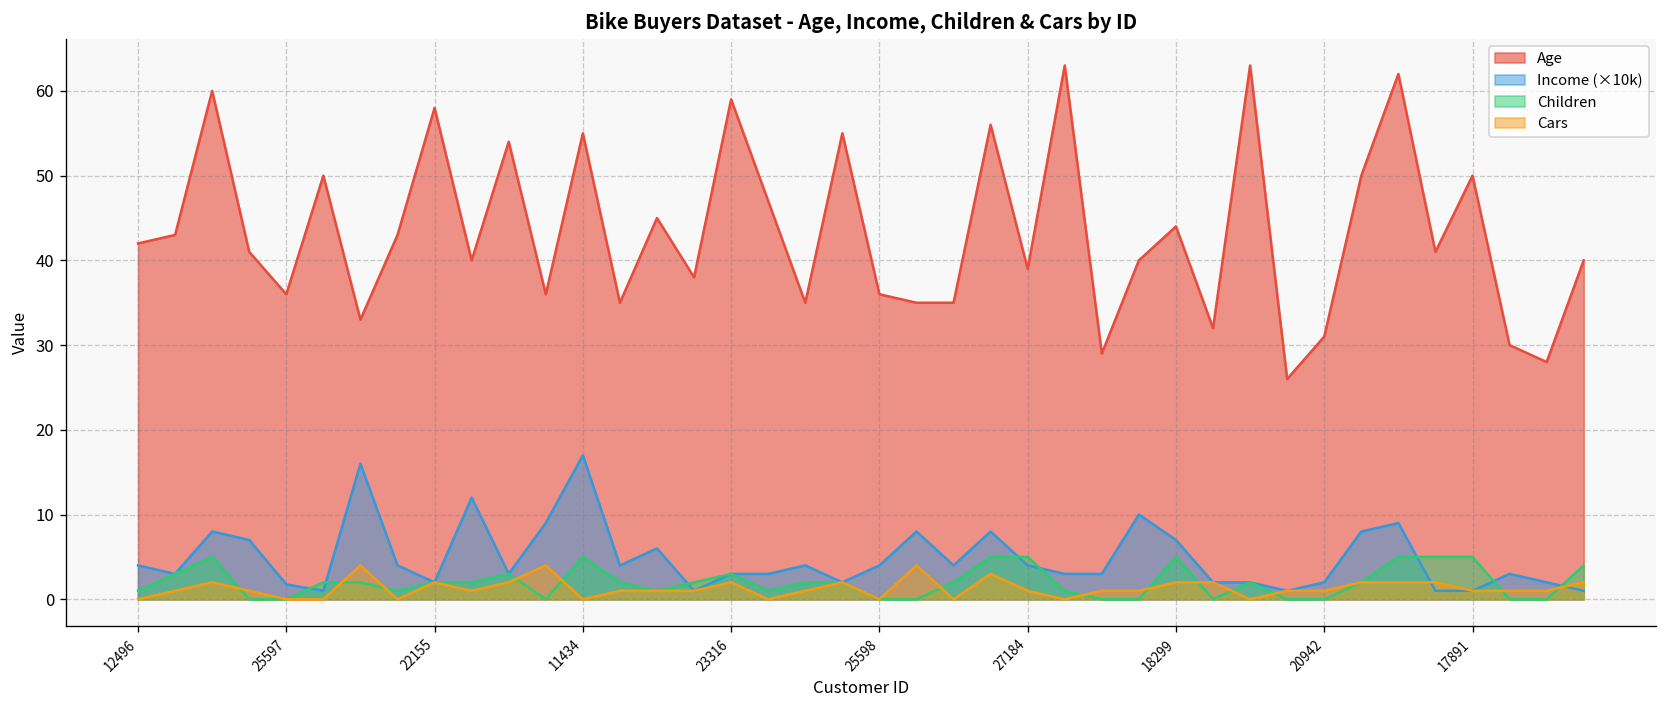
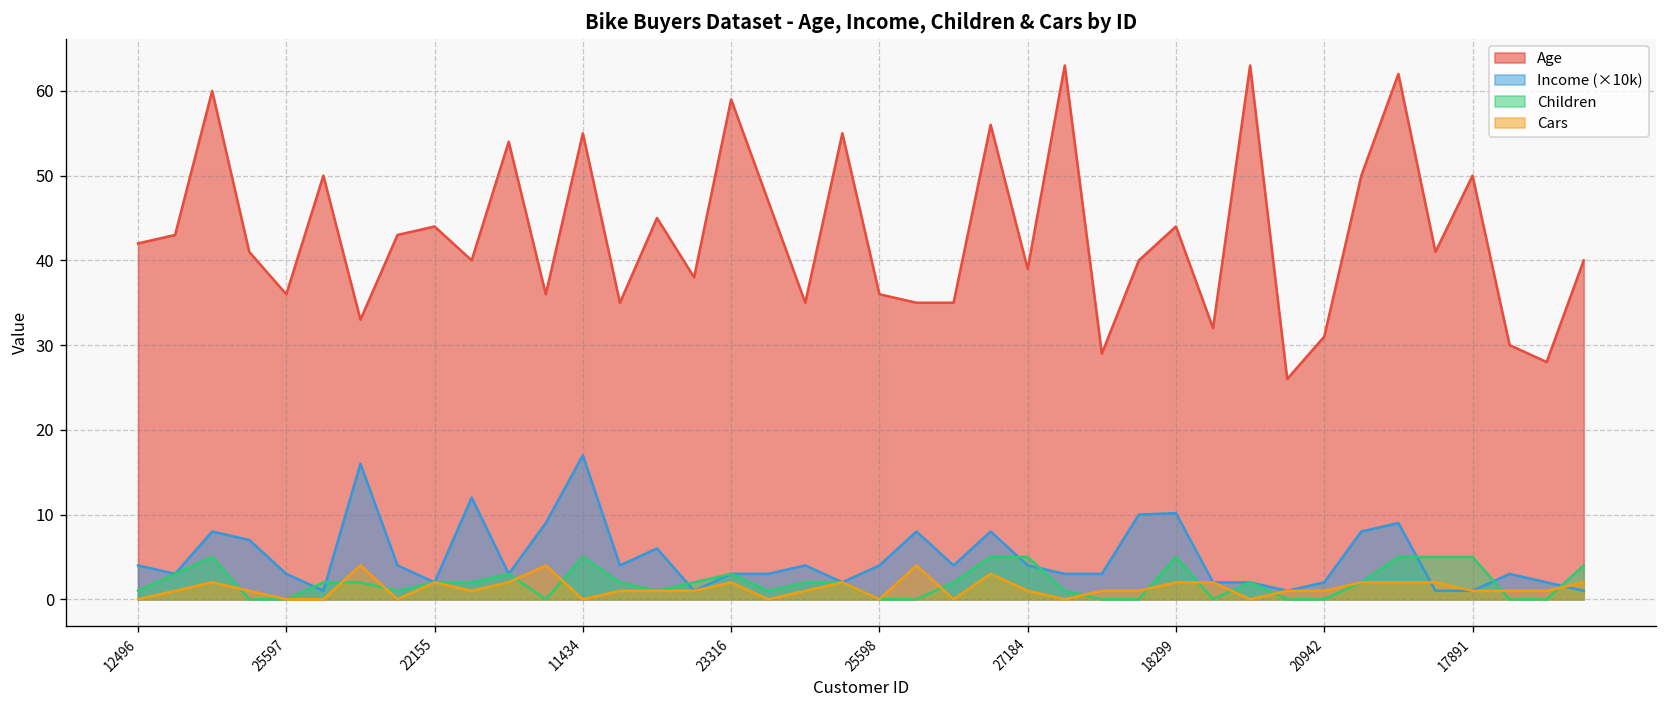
Income (×10k), 25597: 2 -> 3
Age, 22155: 58 -> 44
Income (×10k), 18299: 7 -> 10
